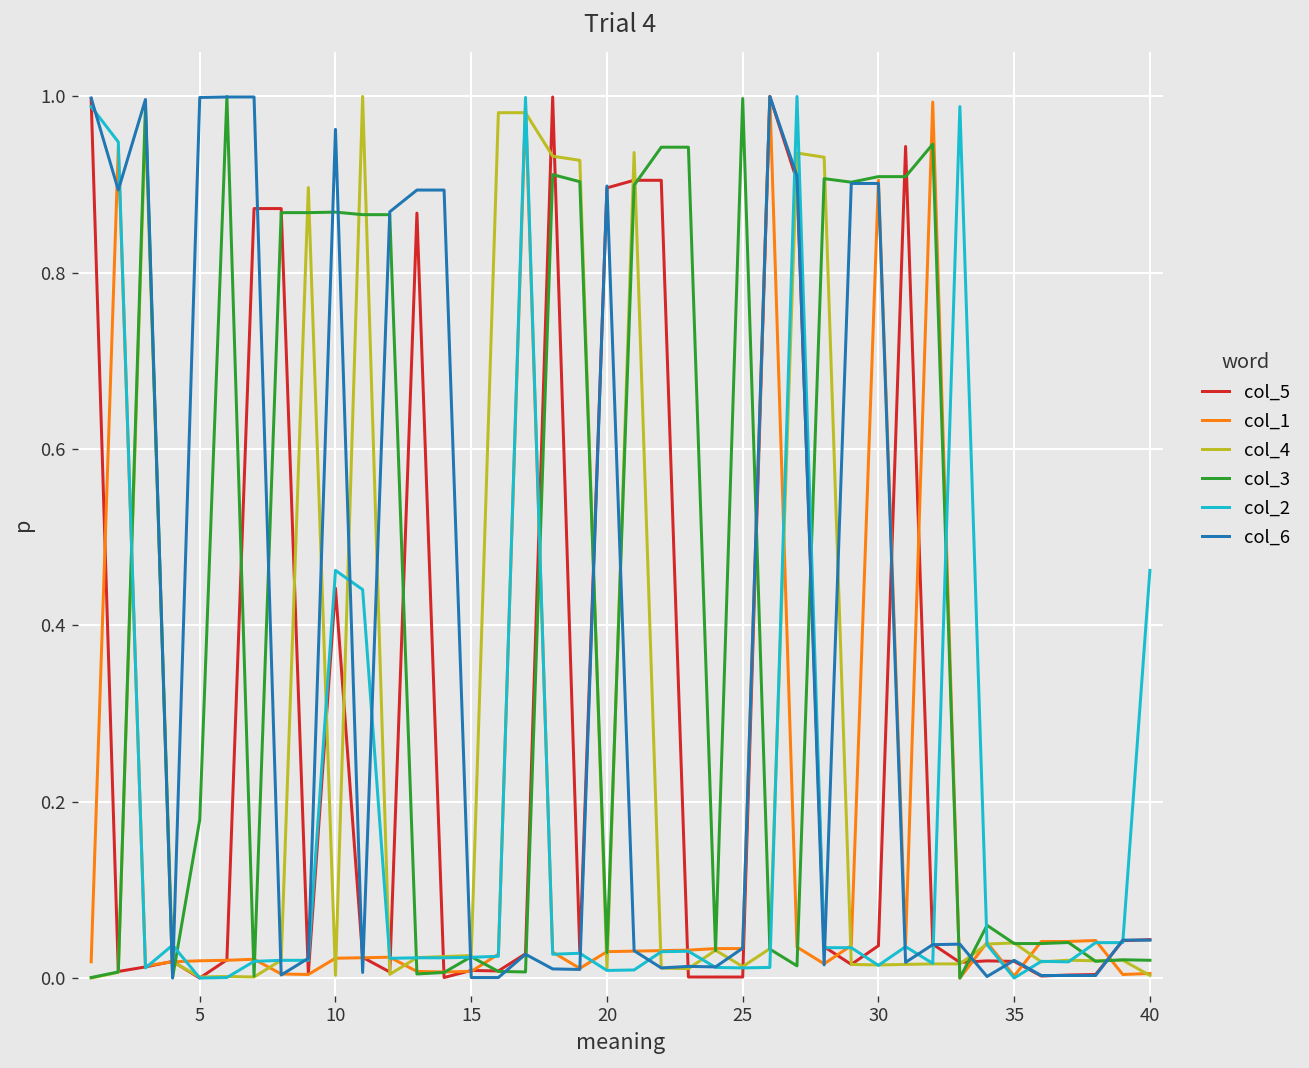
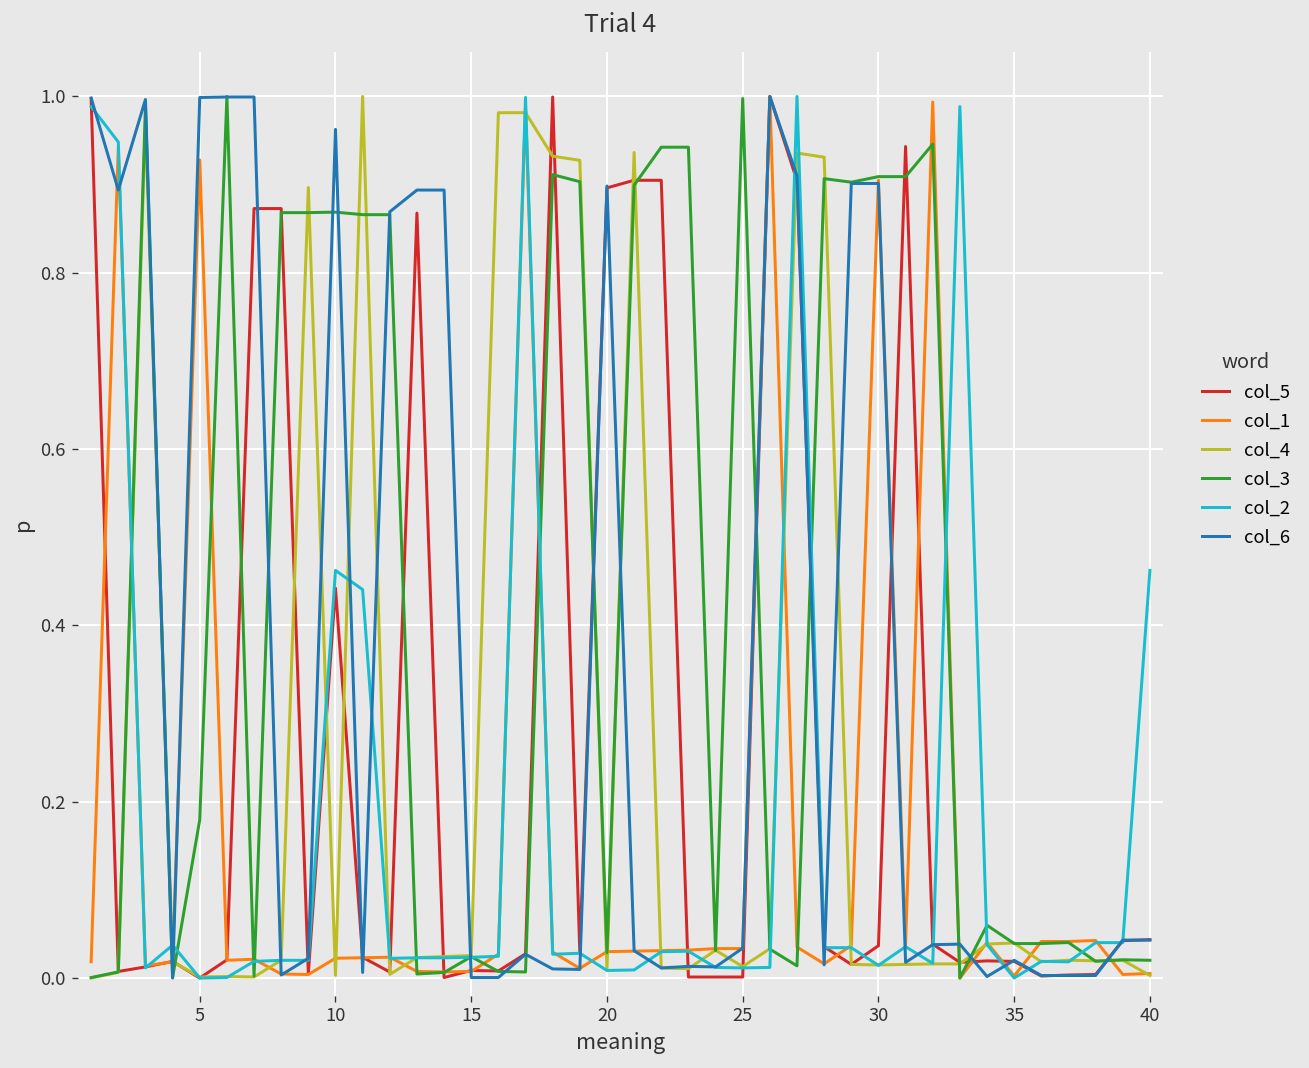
col_1, 5: 0.02 -> 0.93
